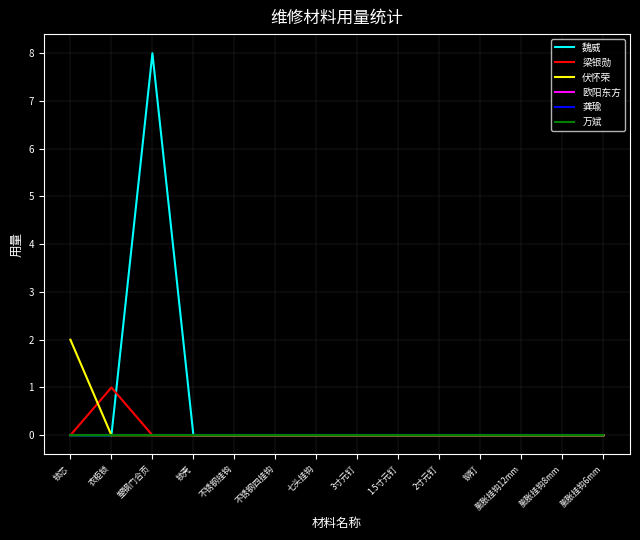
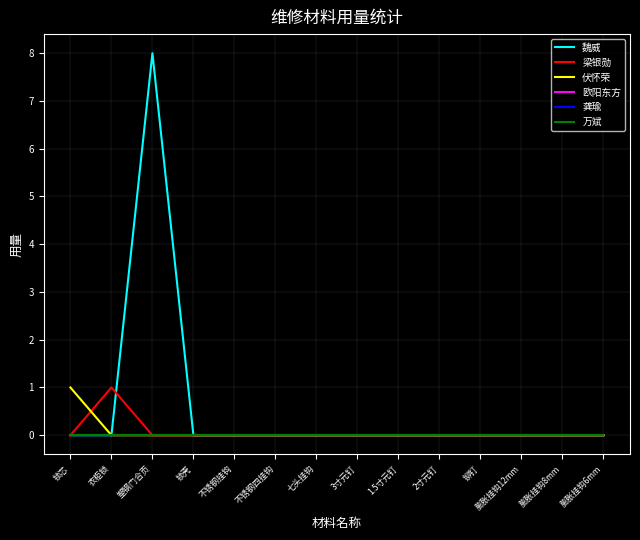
伏怀荣, 锁芯: 2 -> 1
